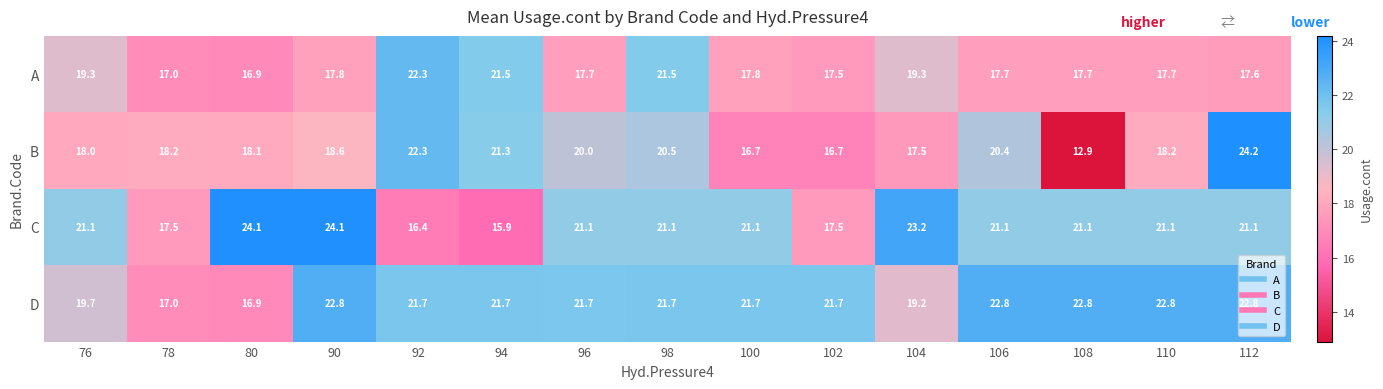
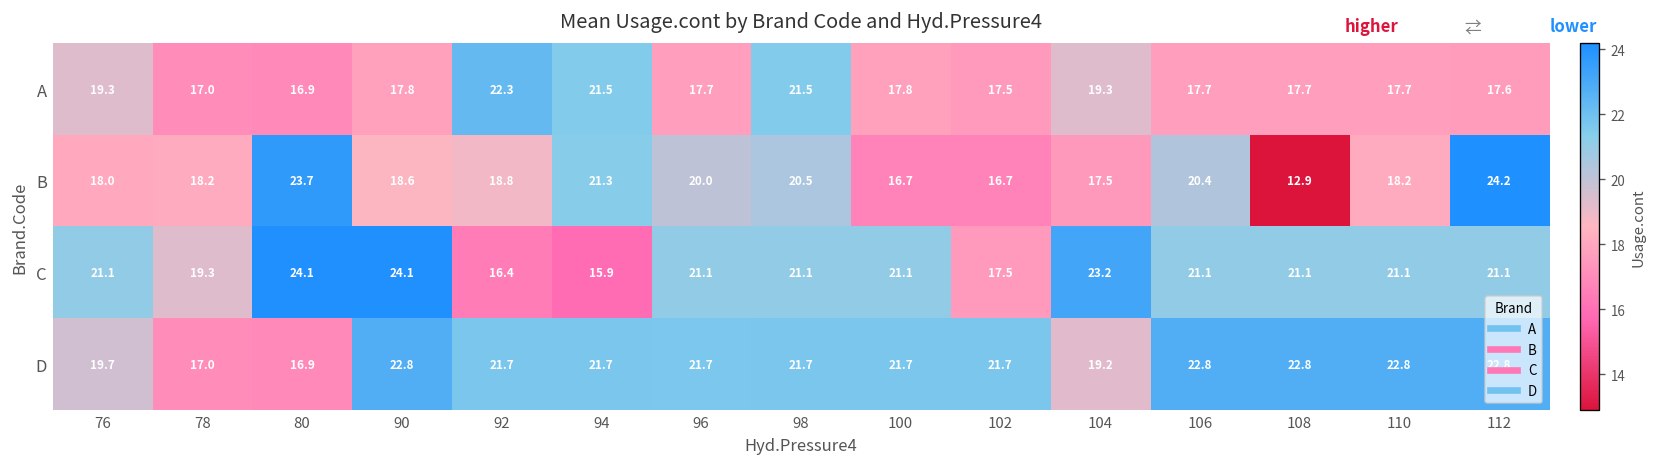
B, 80: 18.1 -> 23.7
B, 92: 22.3 -> 18.8
C, 78: 17.5 -> 19.3
